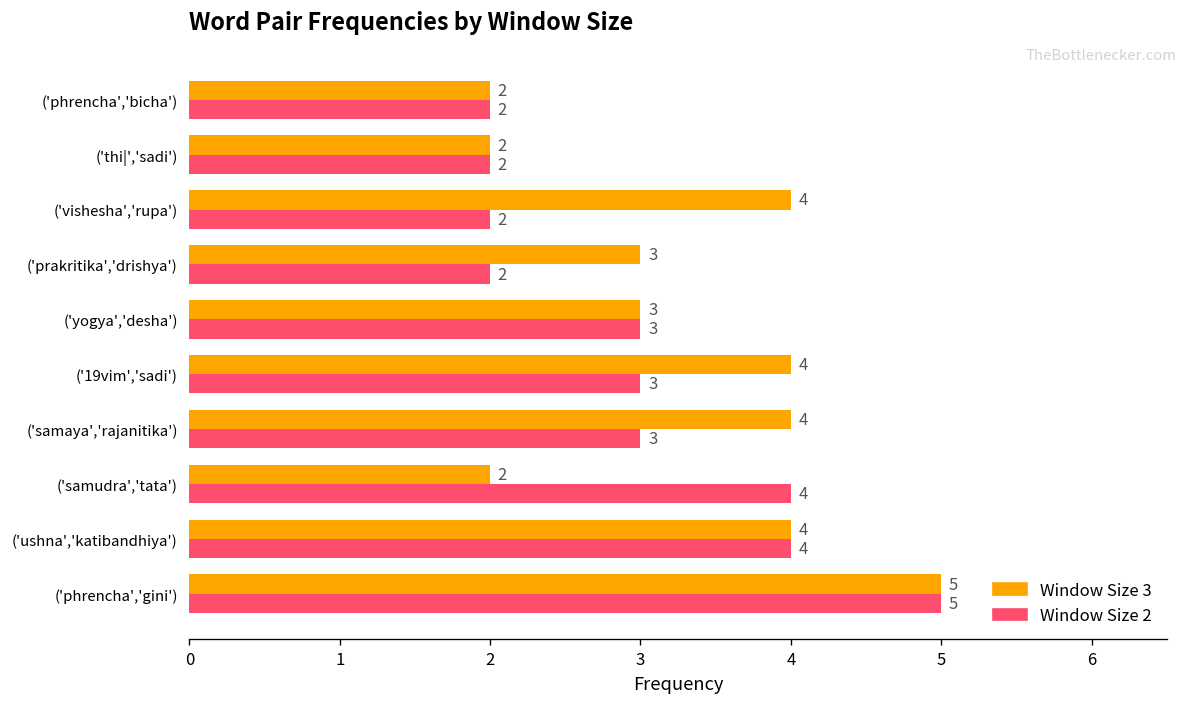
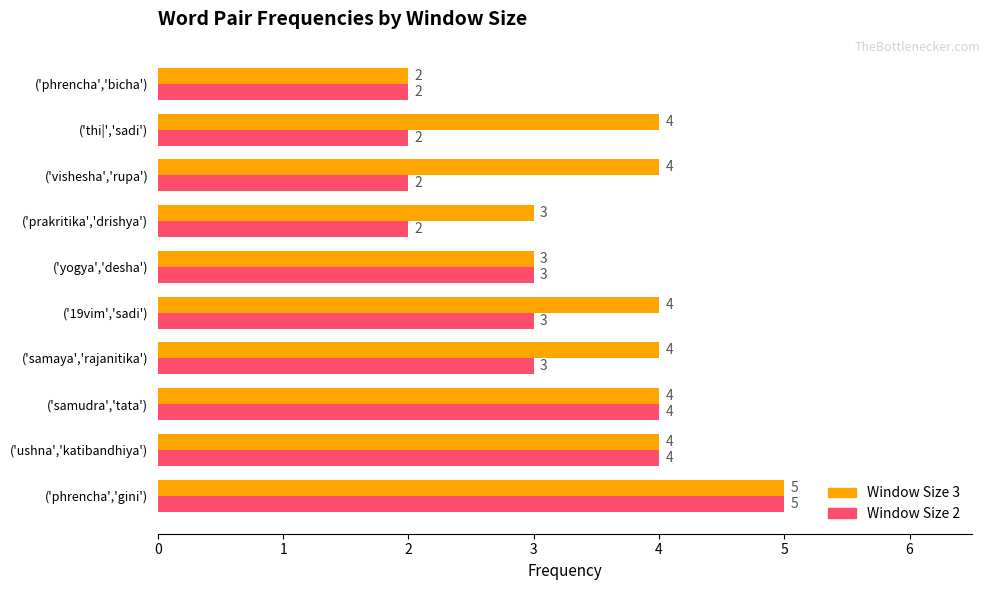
Window Size 3, ('thi|','sadi'): 2 -> 4
Window Size 3, ('samudra','tata'): 2 -> 4
